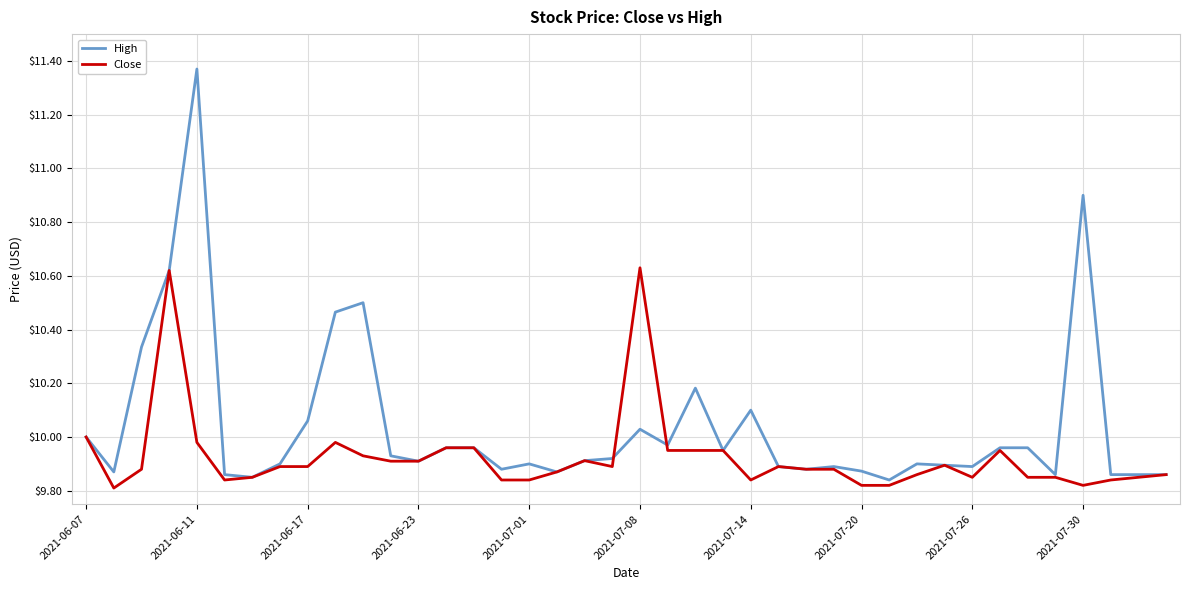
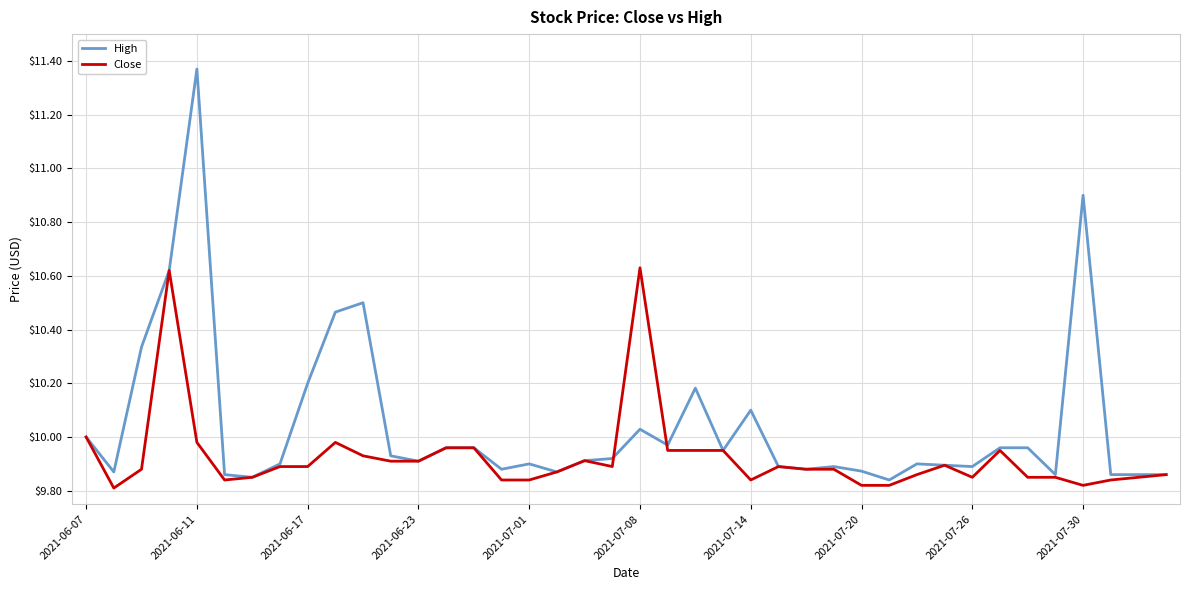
High, 2021-06-17: $10.06 -> $10.20
